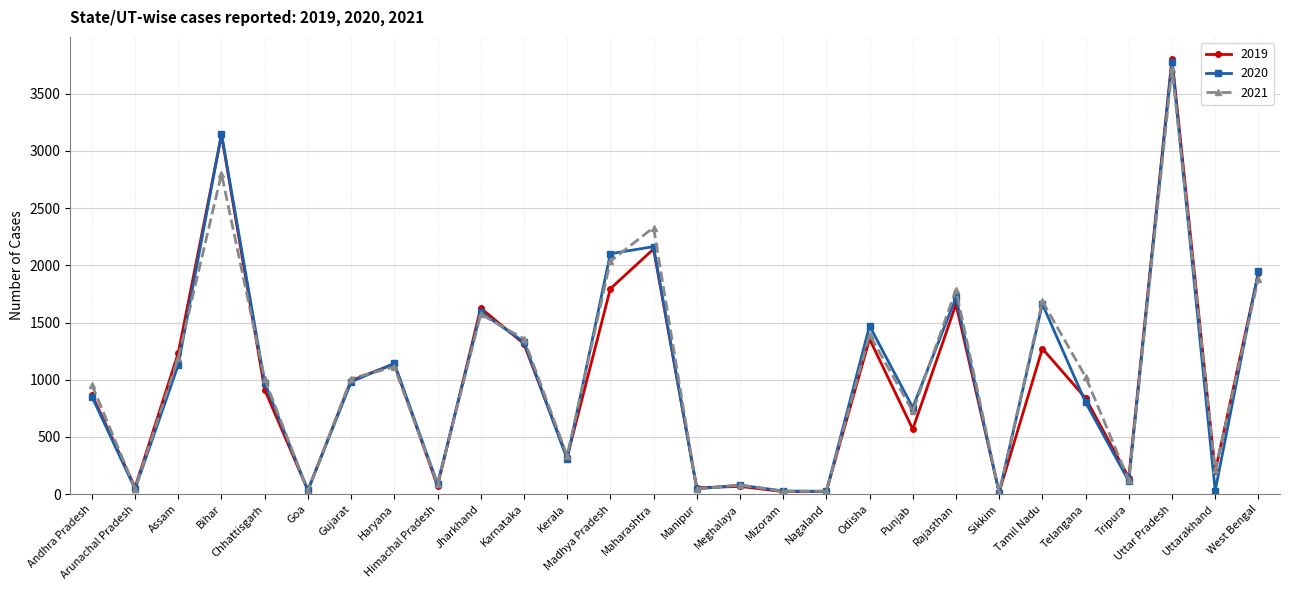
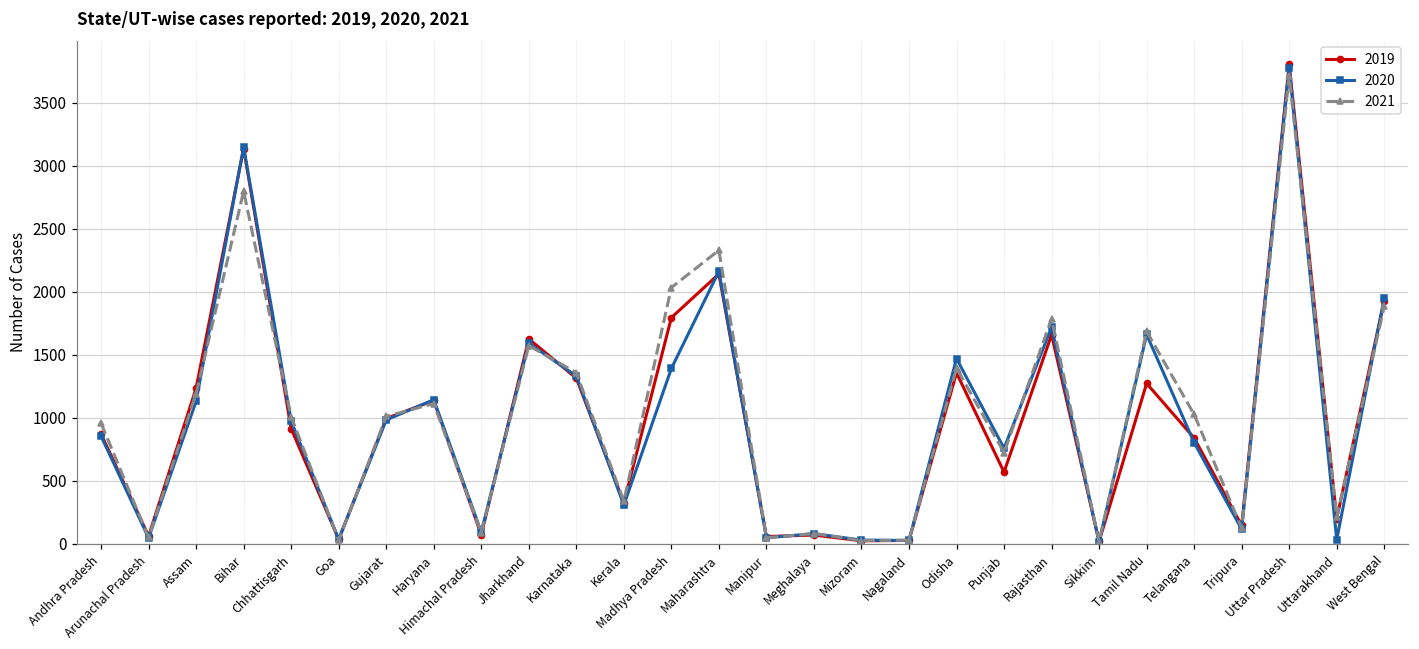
2020, Madhya Pradesh: 2100 -> 1390
